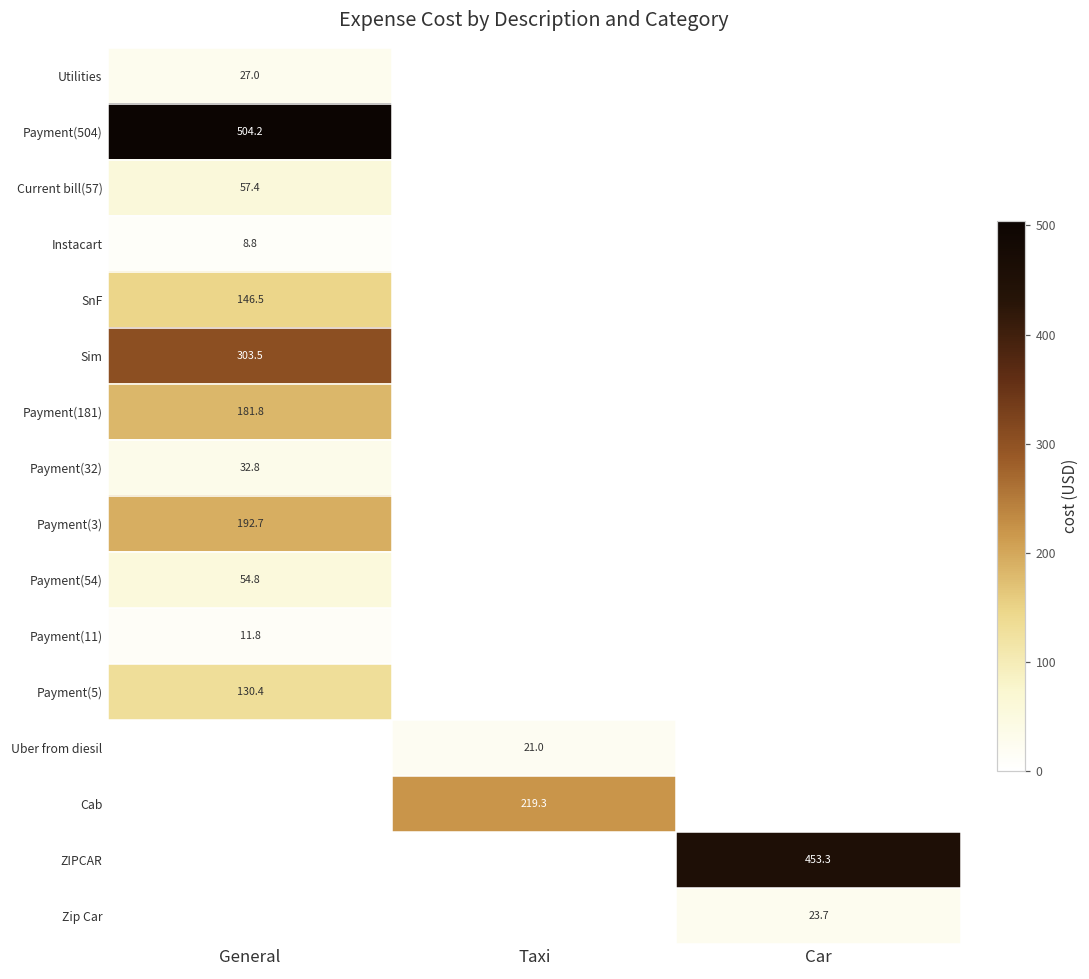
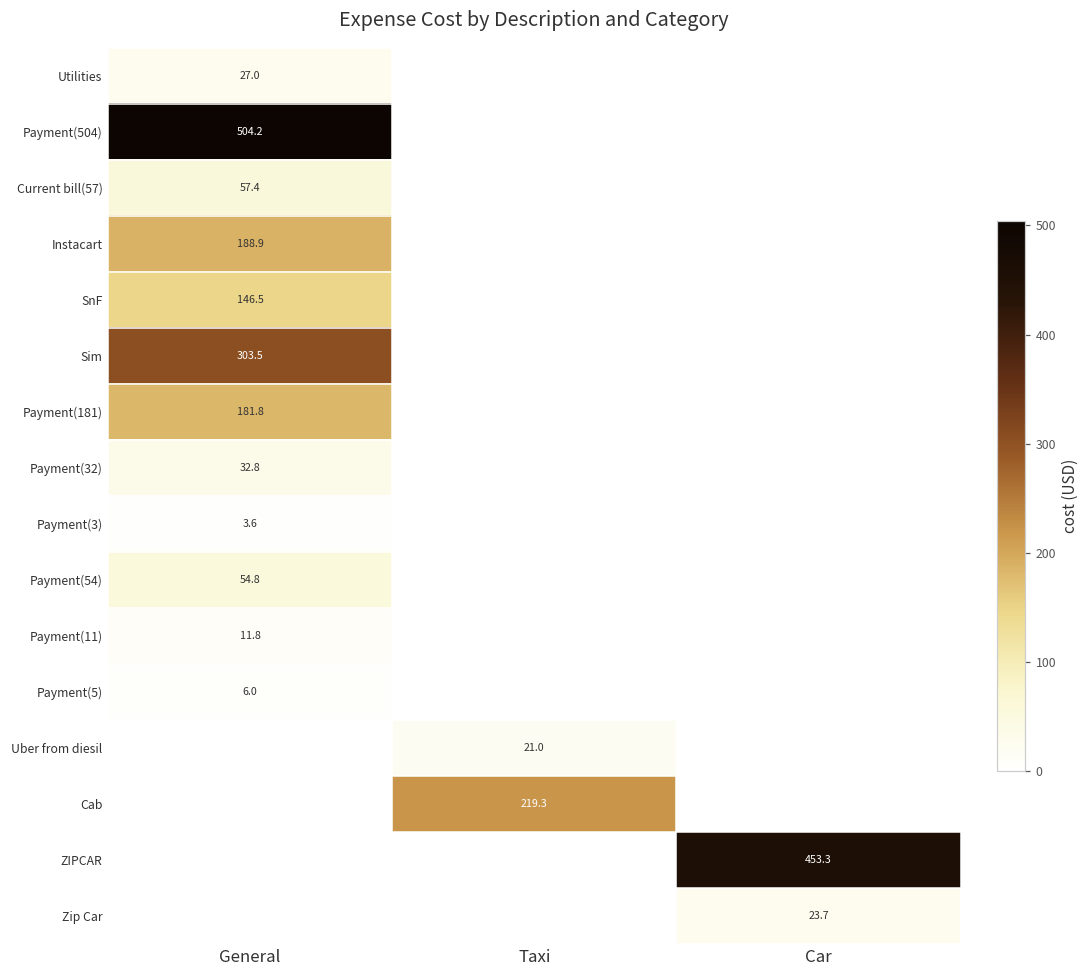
Instacart, General: 8.8 -> 188.9
Payment(3), General: 192.7 -> 3.6
Payment(5), General: 130.4 -> 6.0
